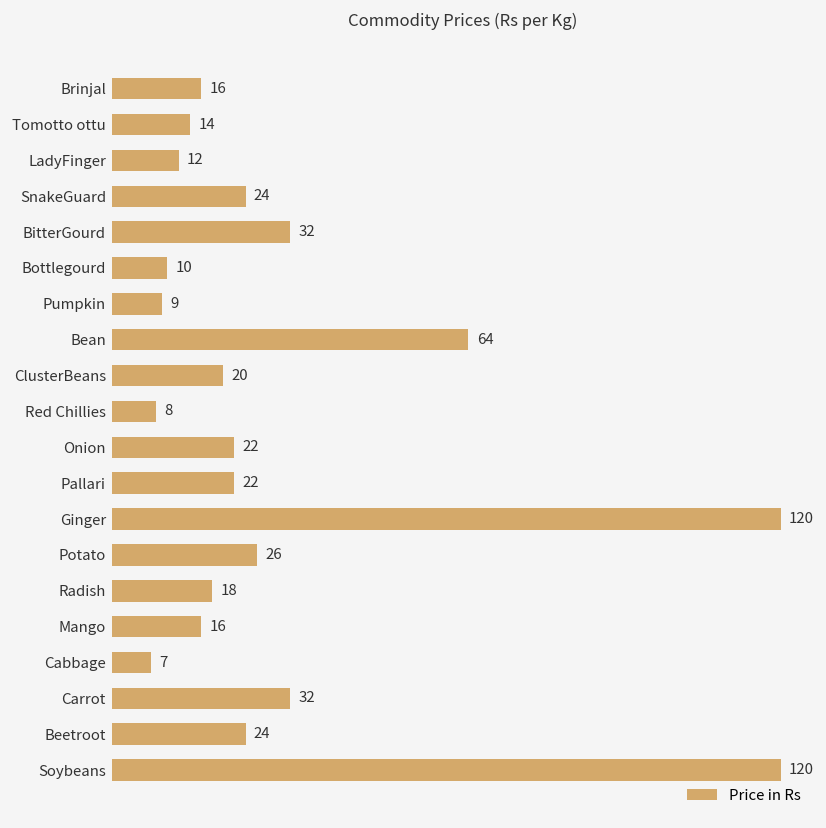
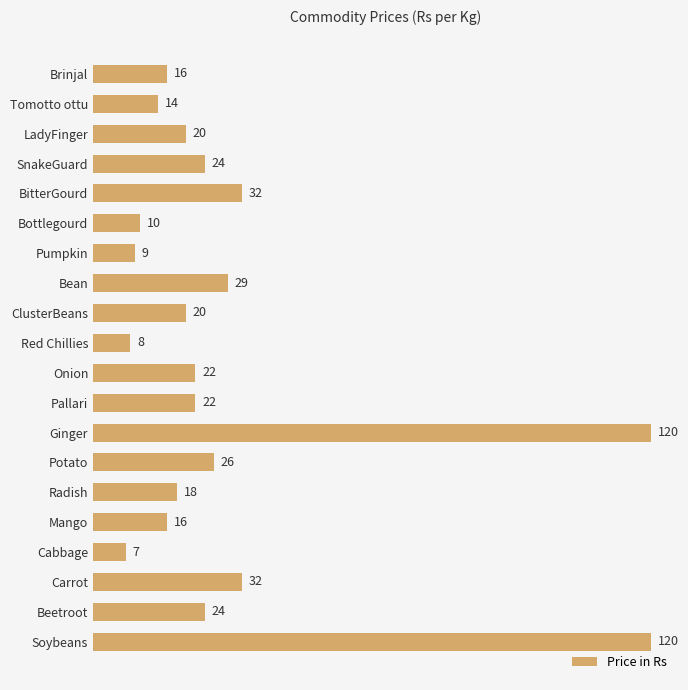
LadyFinger: 12 -> 20
Bean: 64 -> 29
